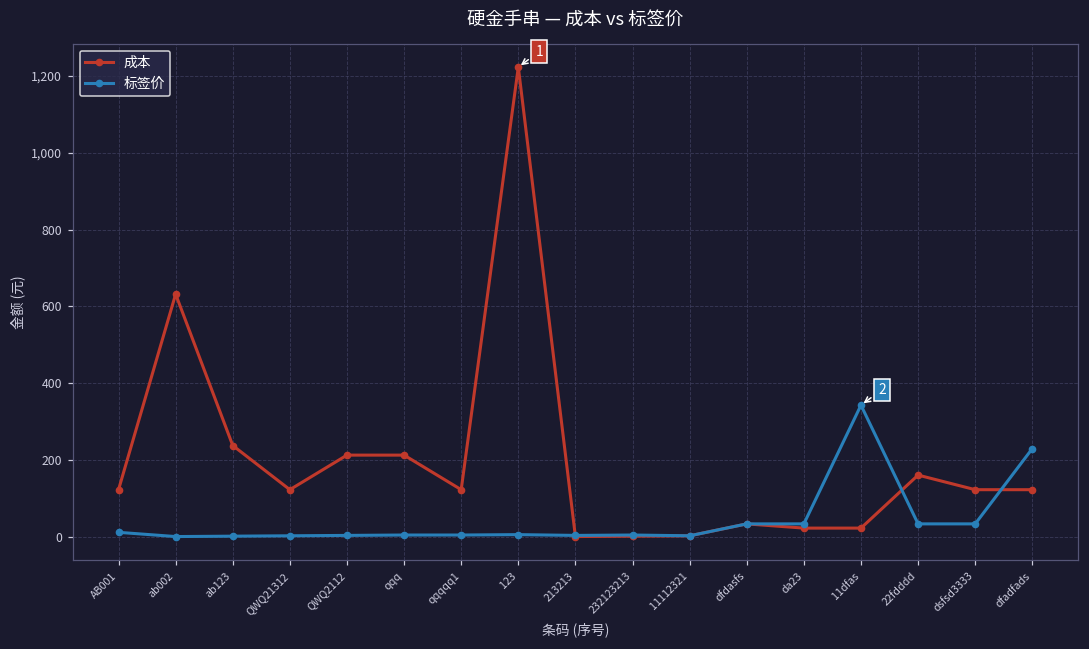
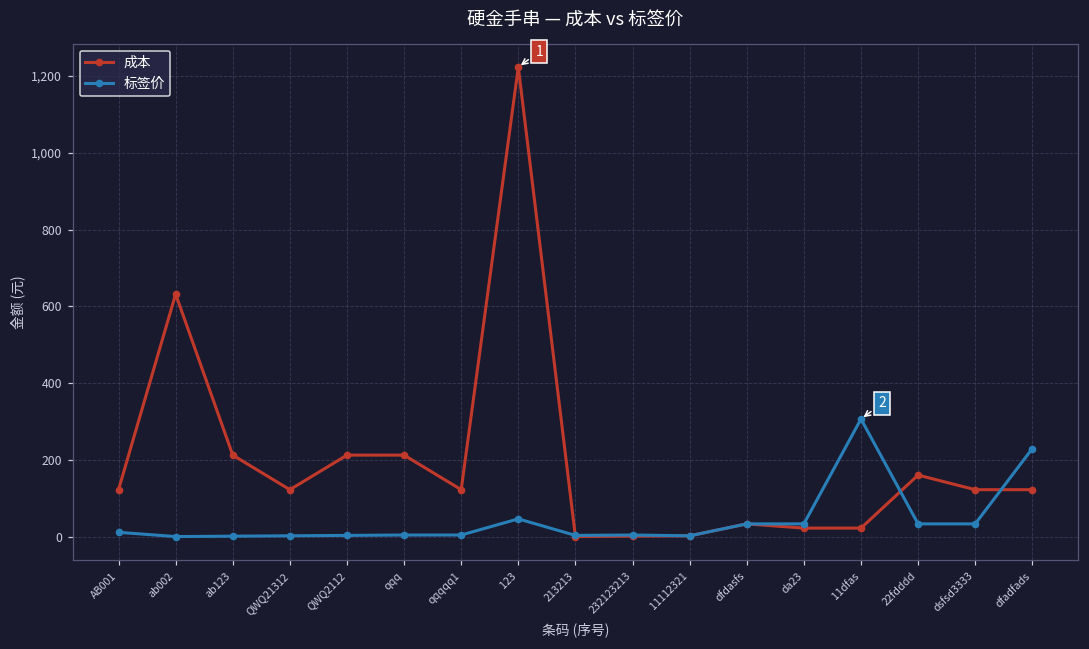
成本, ab123: 240 -> 210
标签价, 123: 10 -> 50
标签价, 11dfas: 340 -> 310
